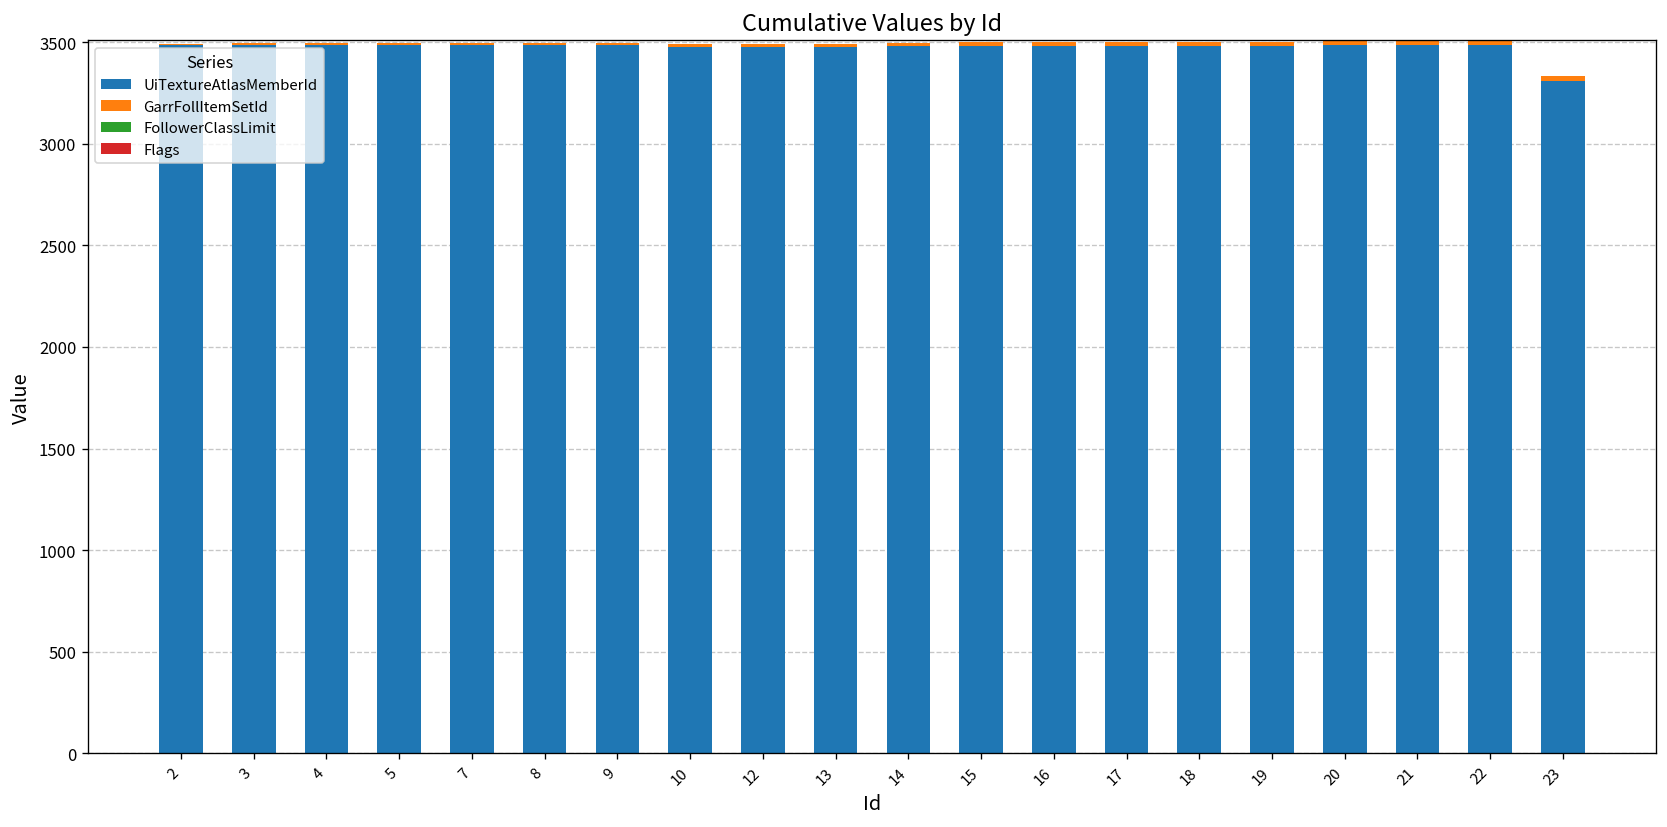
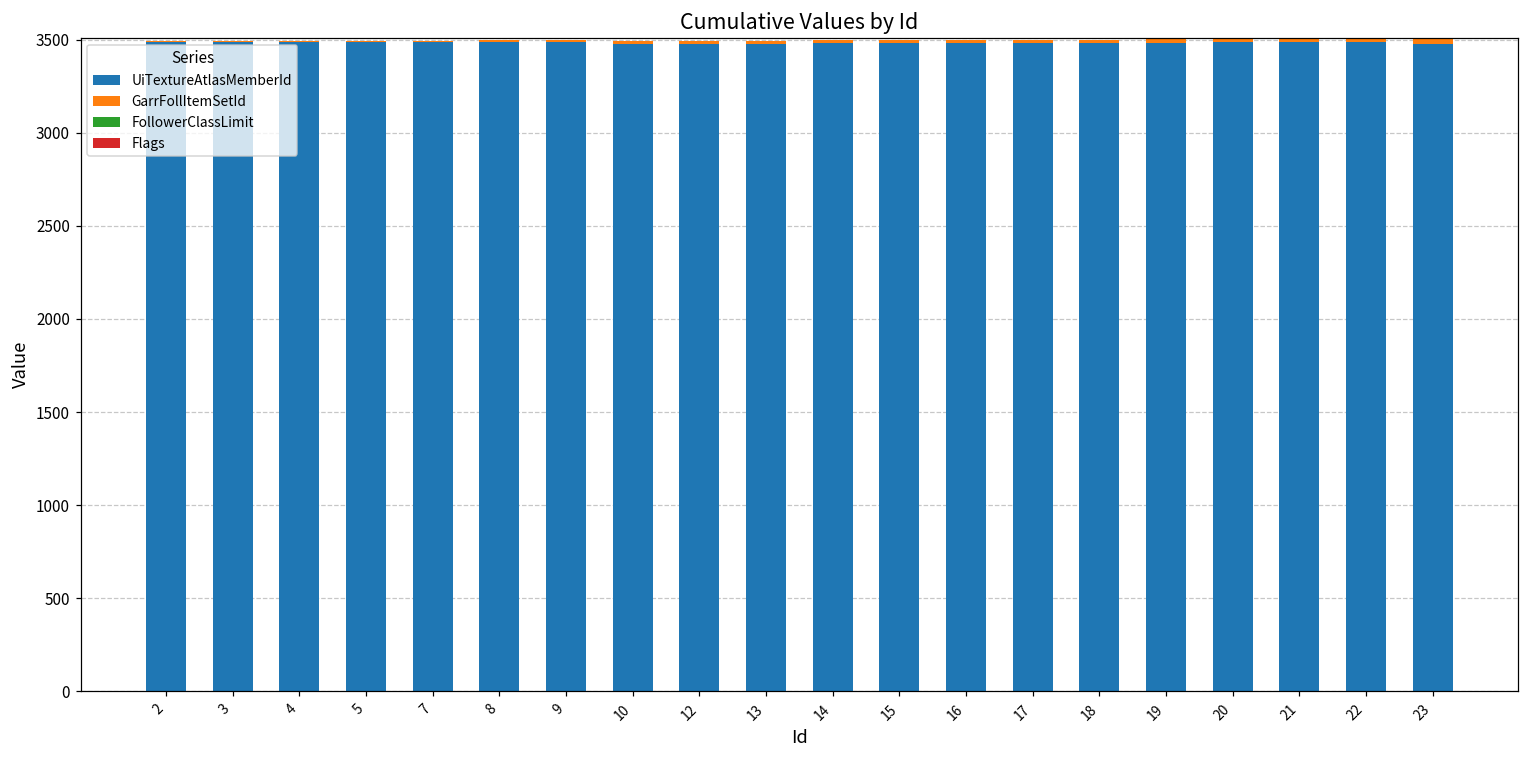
UiTextureAtlasMemberId, 23: 3310 -> 3480
